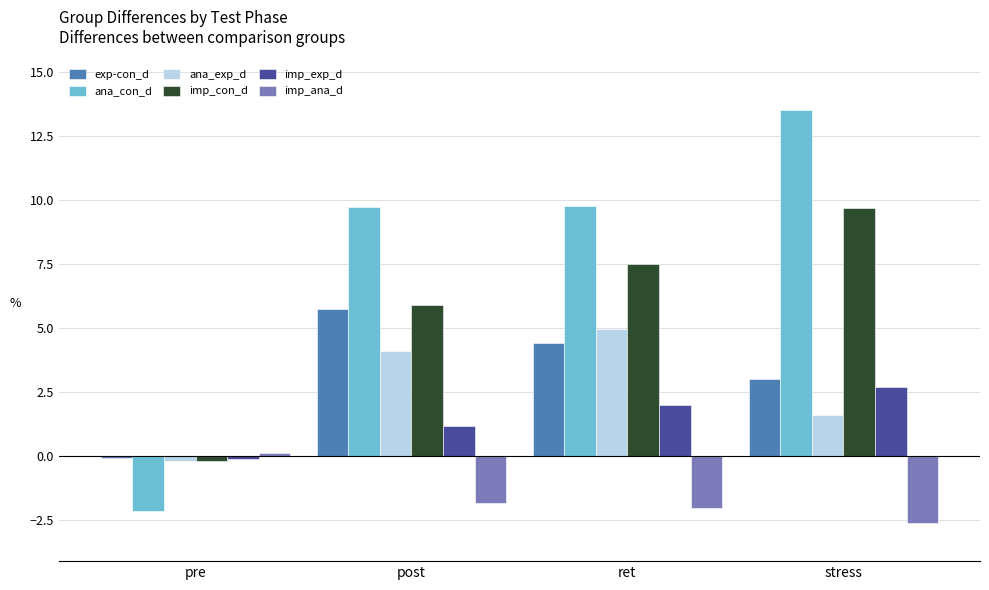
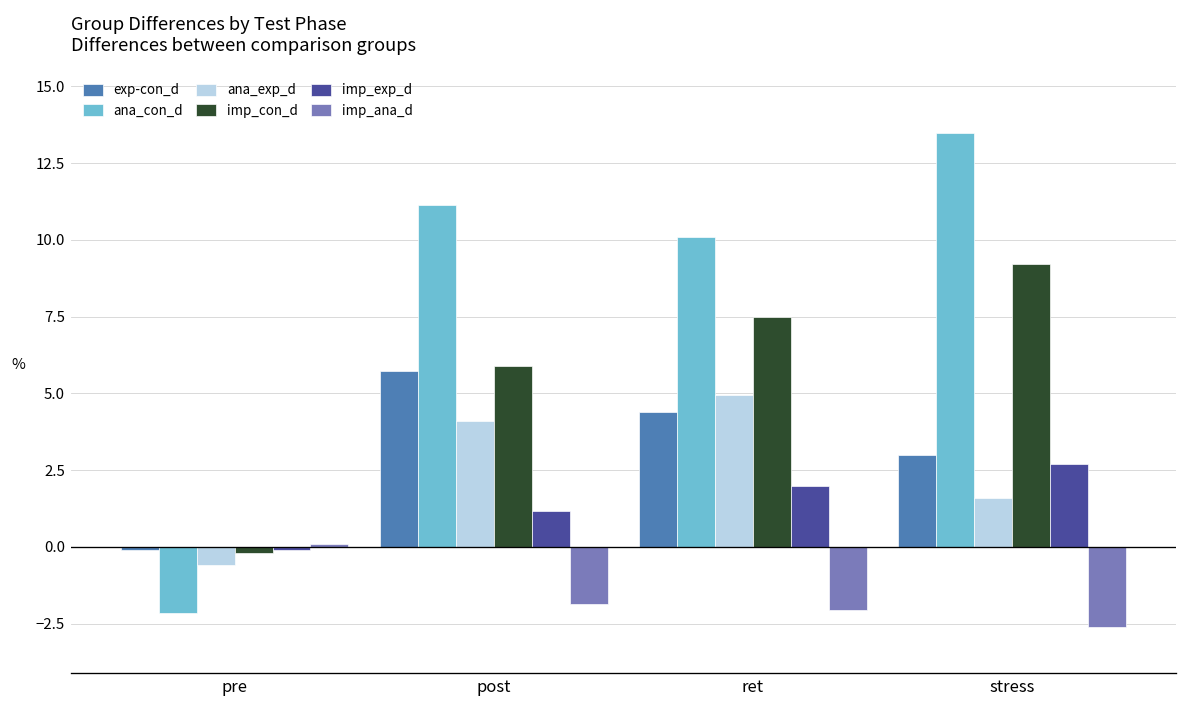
ana_exp_d, pre: -0.2 -> -0.6
ana_con_d, post: 9.7 -> 11.2
ana_con_d, ret: 9.8 -> 10.1
imp_con_d, stress: 9.7 -> 9.2
